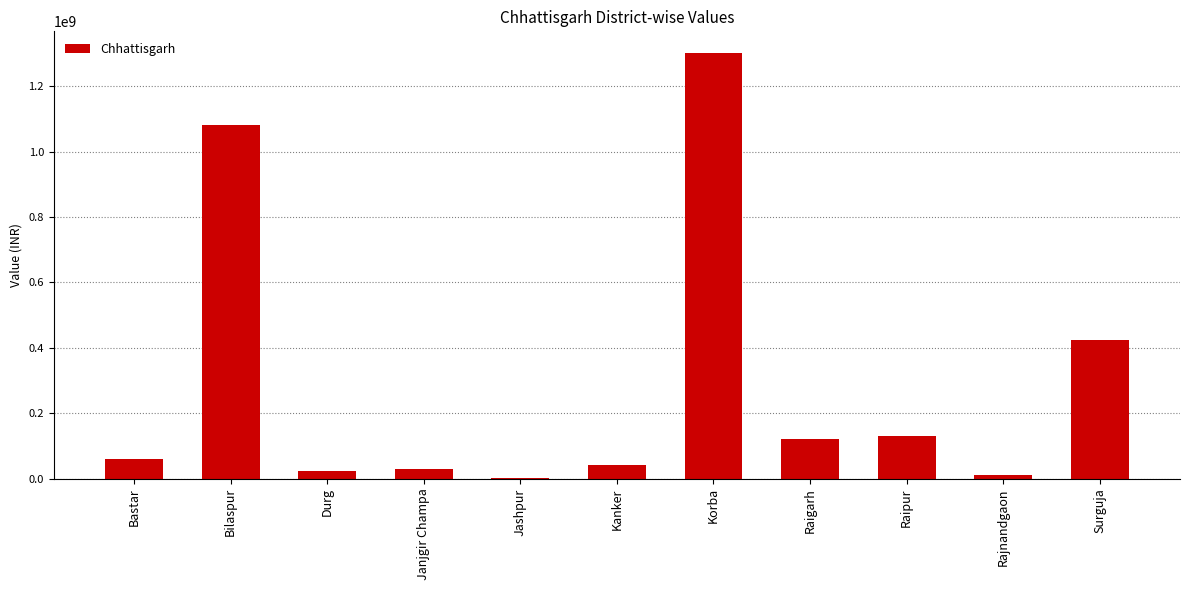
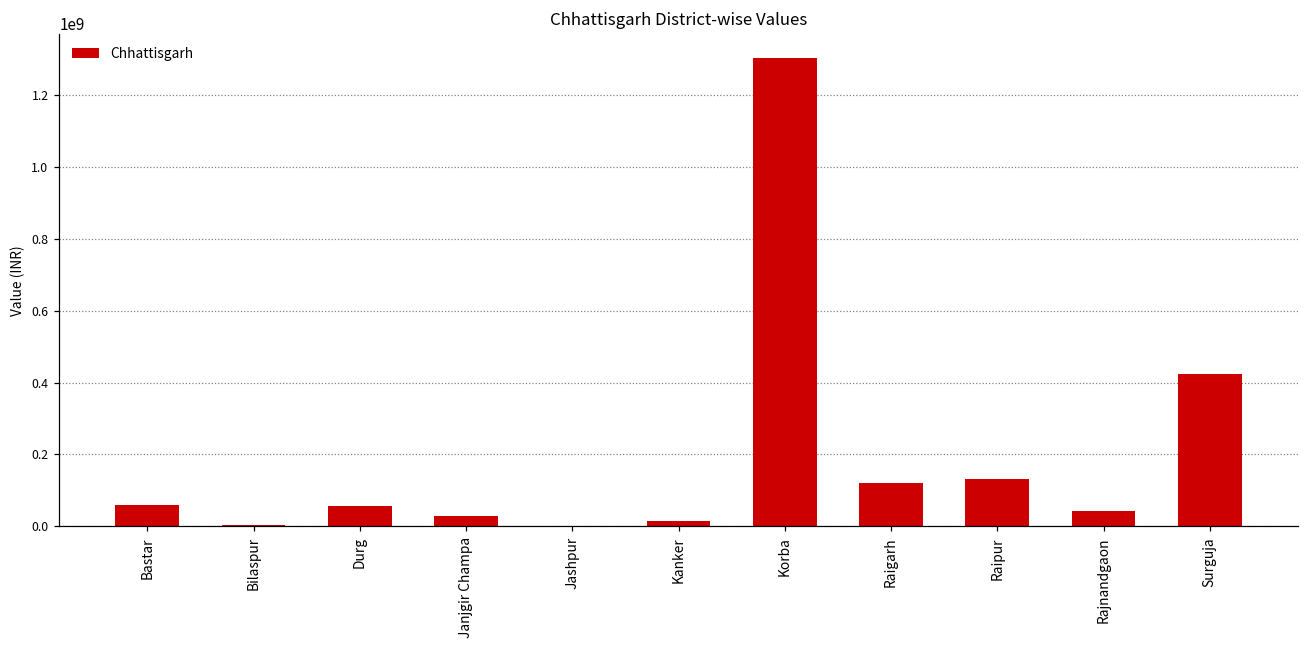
Bilaspur: 1080000000 -> 0
Durg: 20000000 -> 60000000
Kanker: 40000000 -> 10000000
Rajnandgaon: 10000000 -> 40000000
